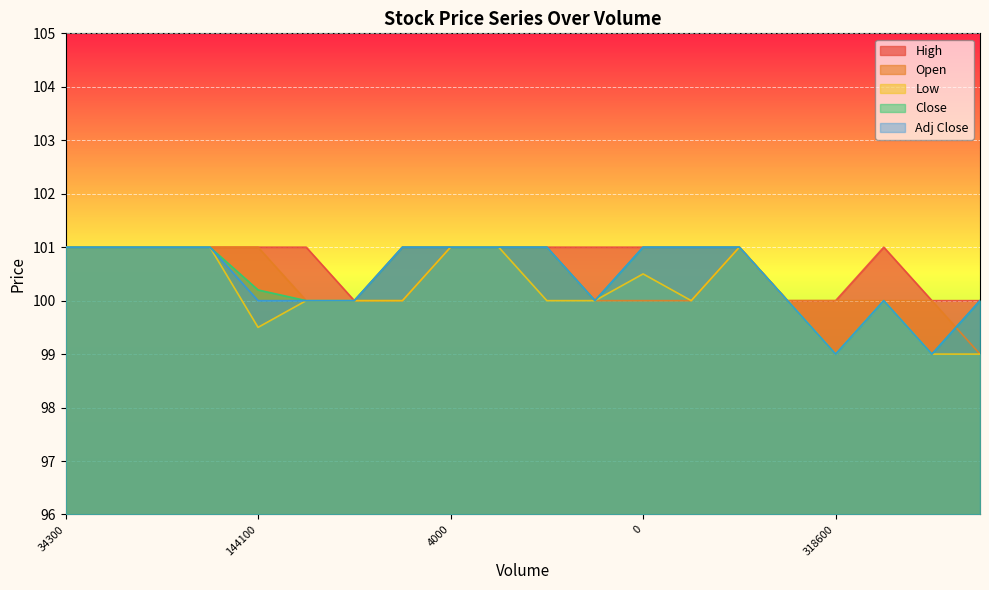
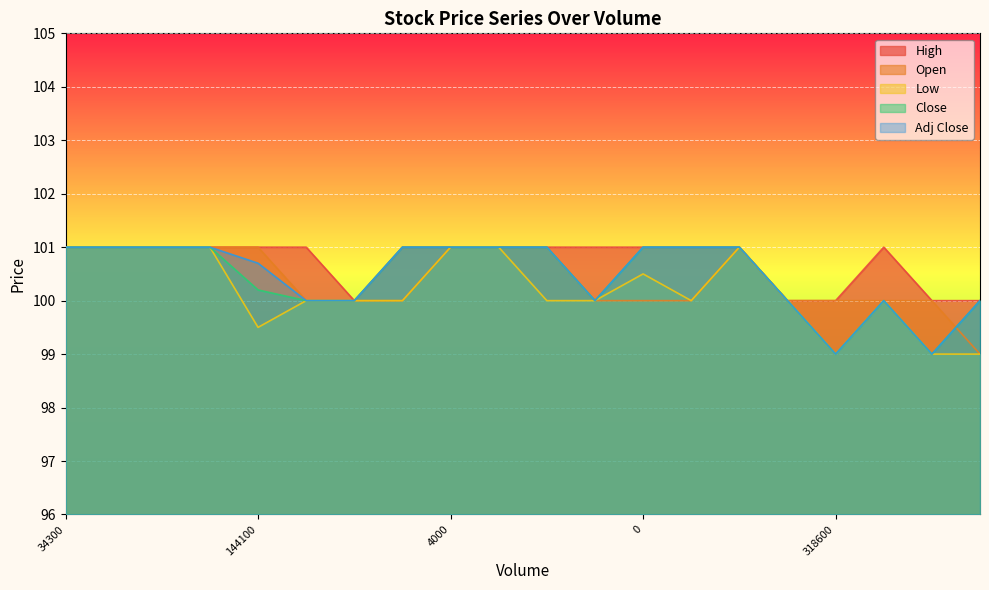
Adj Close, 144100: 100.0 -> 100.7
